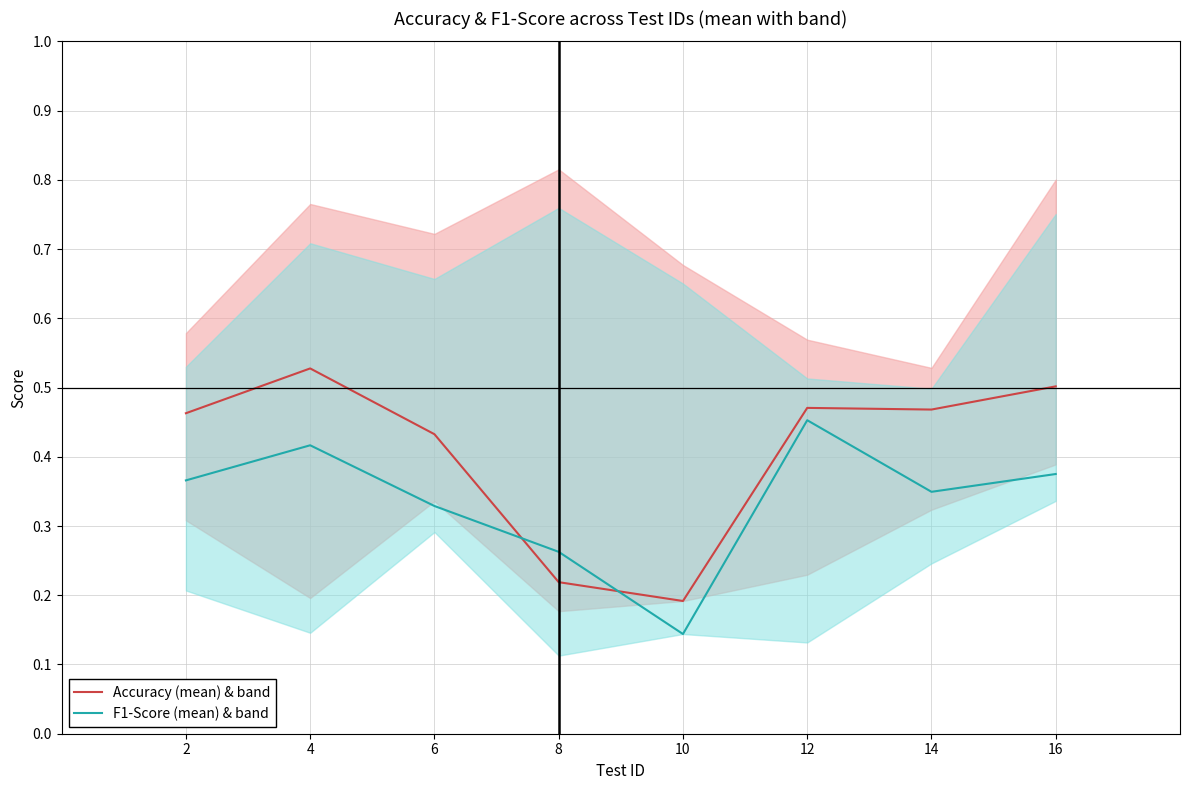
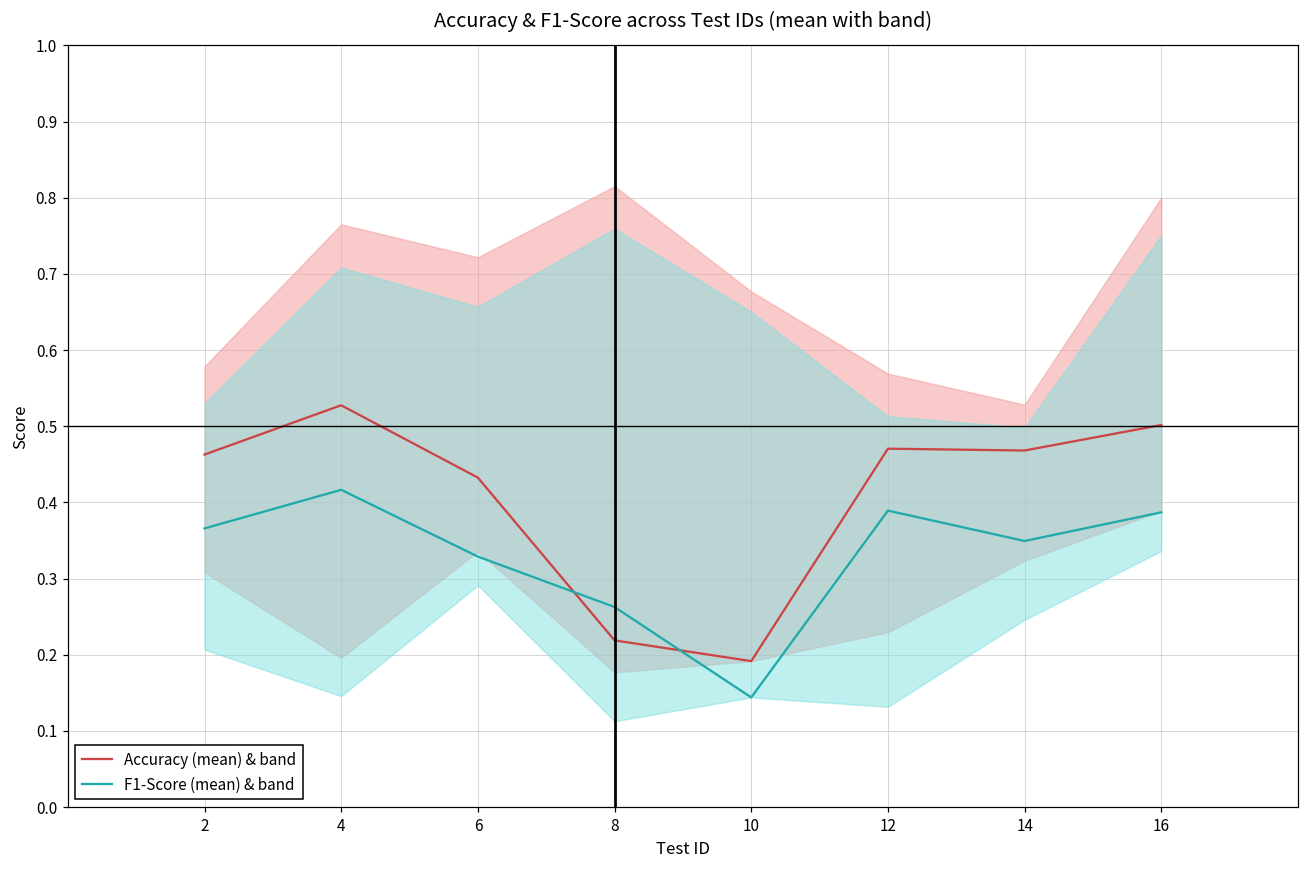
F1-Score (mean) & band, 12: 0.45 -> 0.39
F1-Score (mean) & band, 16: 0.38 -> 0.39
